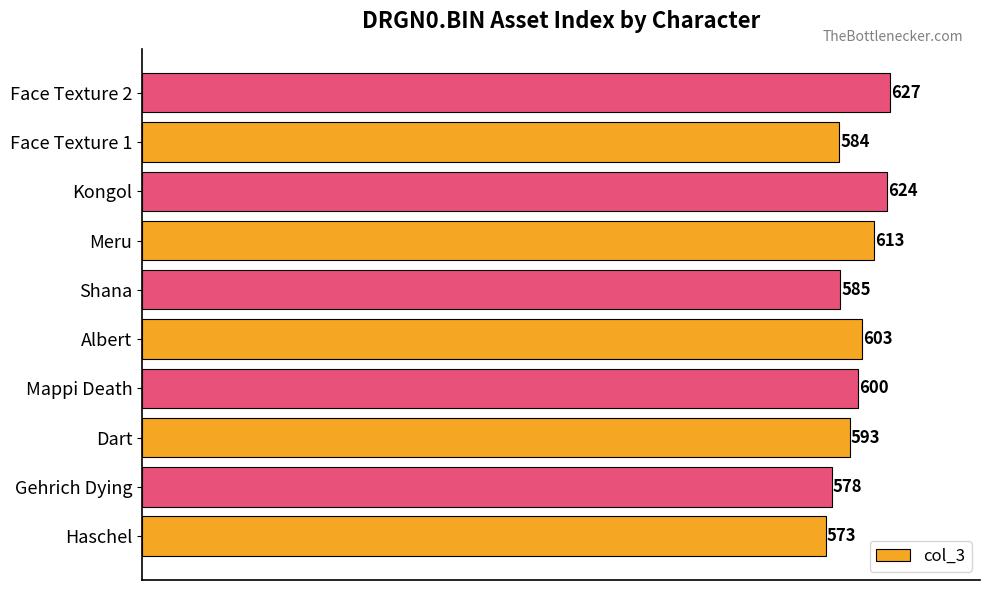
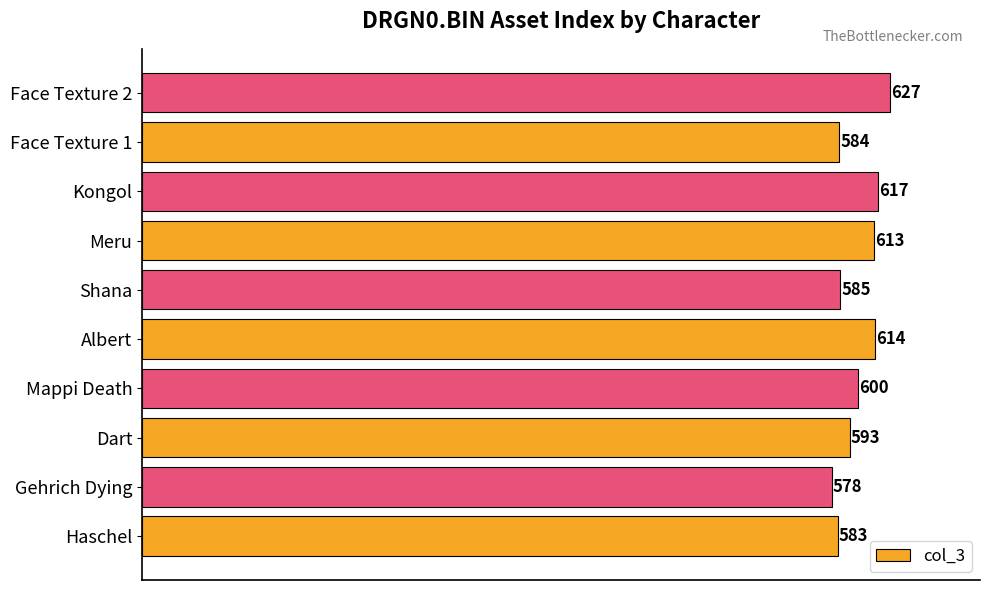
Kongol: 624 -> 617
Albert: 603 -> 614
Haschel: 573 -> 583
